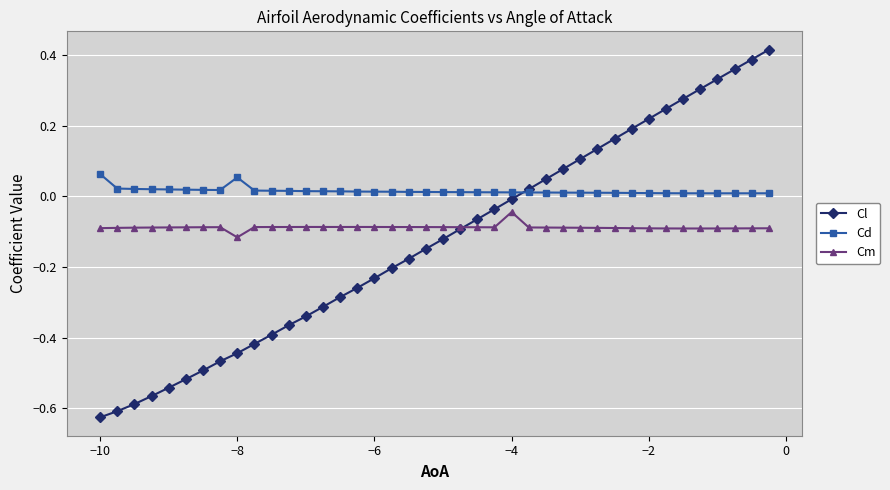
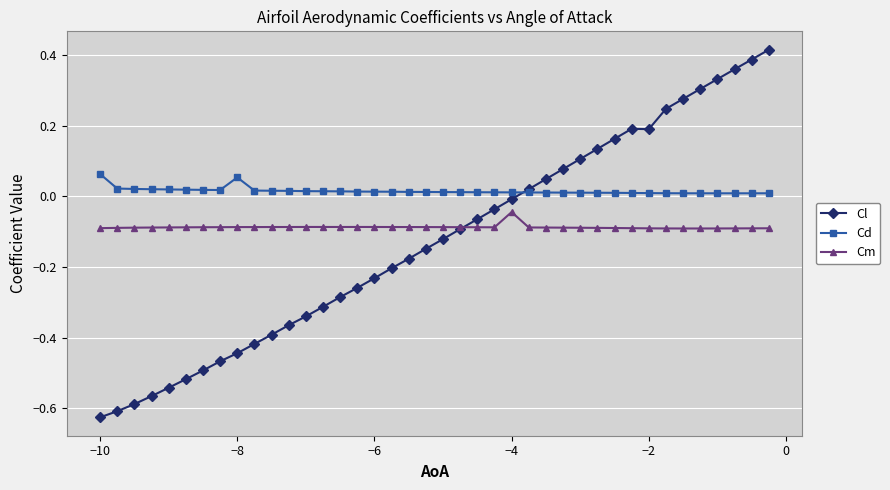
Cm, −8: -0.12 -> -0.09
Cl, −2: 0.22 -> 0.19
